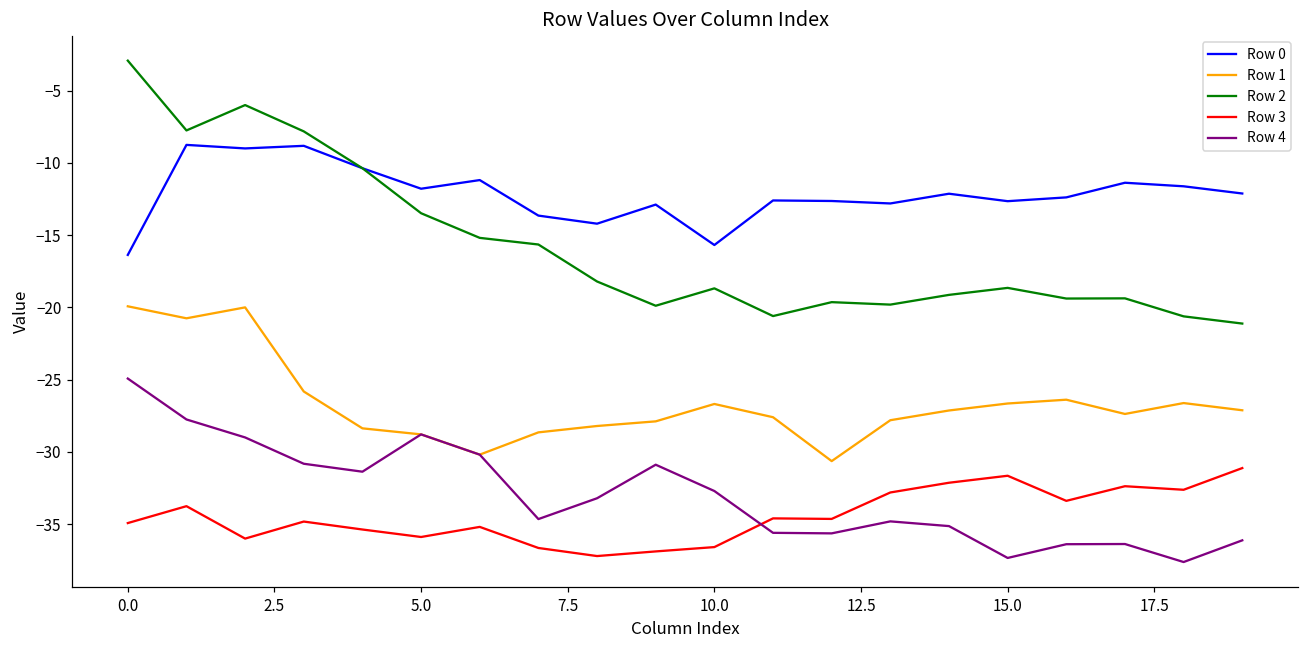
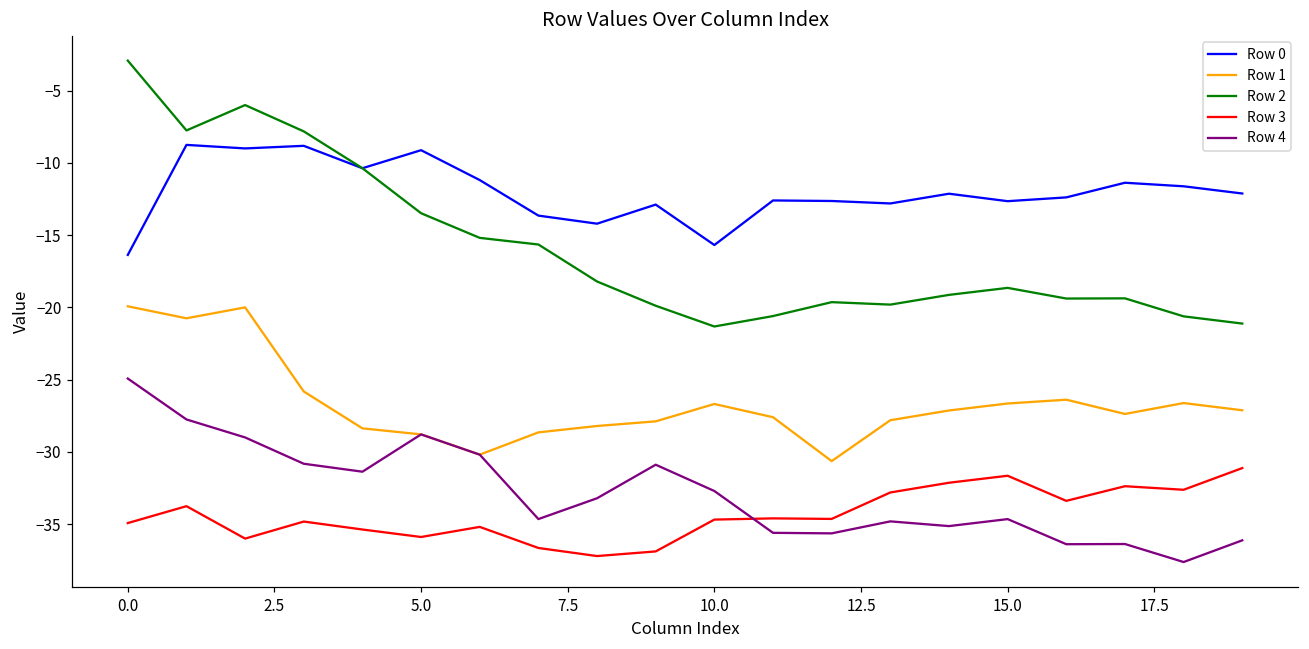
Row 0, 5.0: -11.8 -> -9.1
Row 2, 10.0: -18.7 -> -21.3
Row 3, 10.0: -36.6 -> -34.7
Row 4, 15.0: -37.3 -> -34.6
